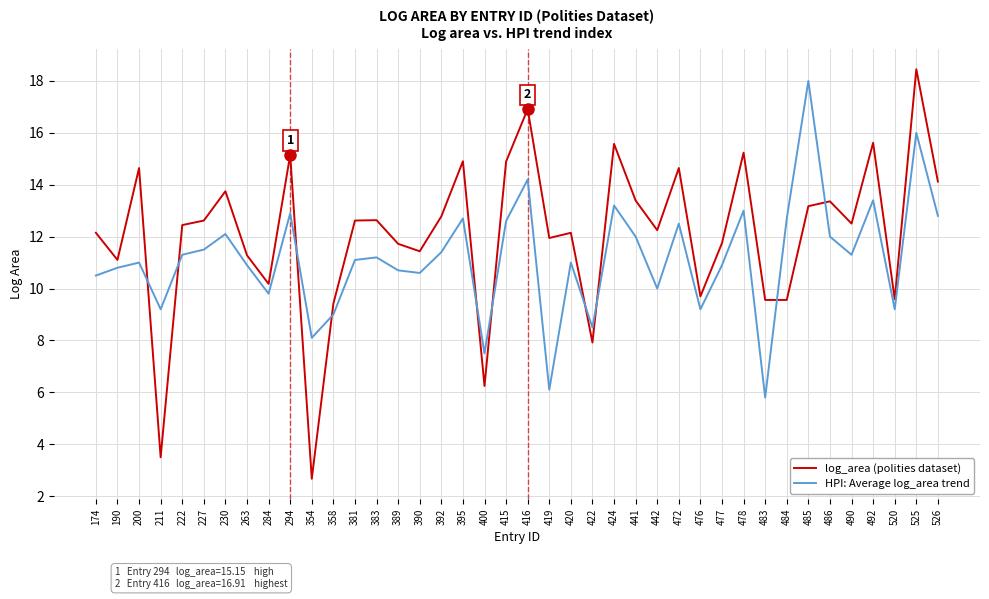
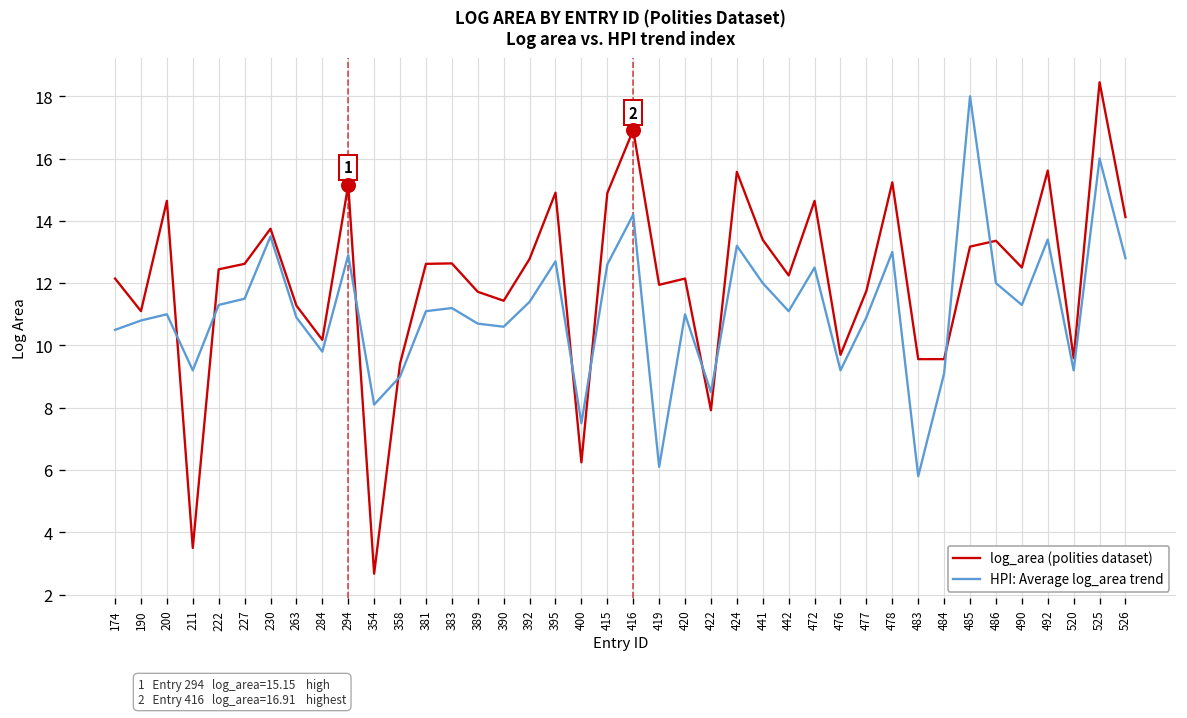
HPI: Average log_area trend, 230: 12.1 -> 13.5
HPI: Average log_area trend, 442: 10.0 -> 11.1
HPI: Average log_area trend, 484: 12.7 -> 9.1
